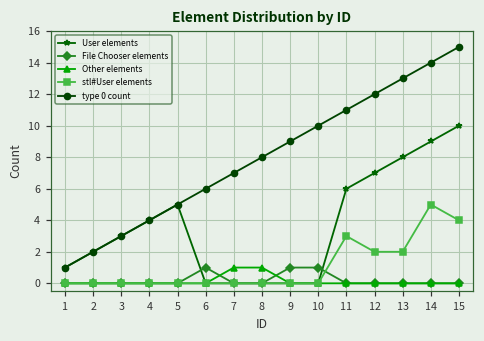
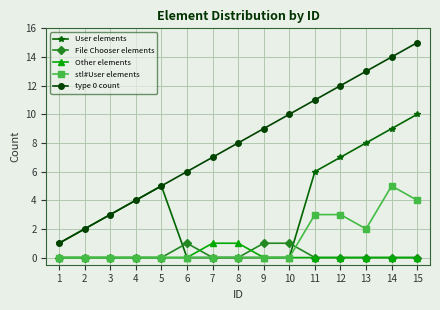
stl#User elements, 12: 2 -> 3
